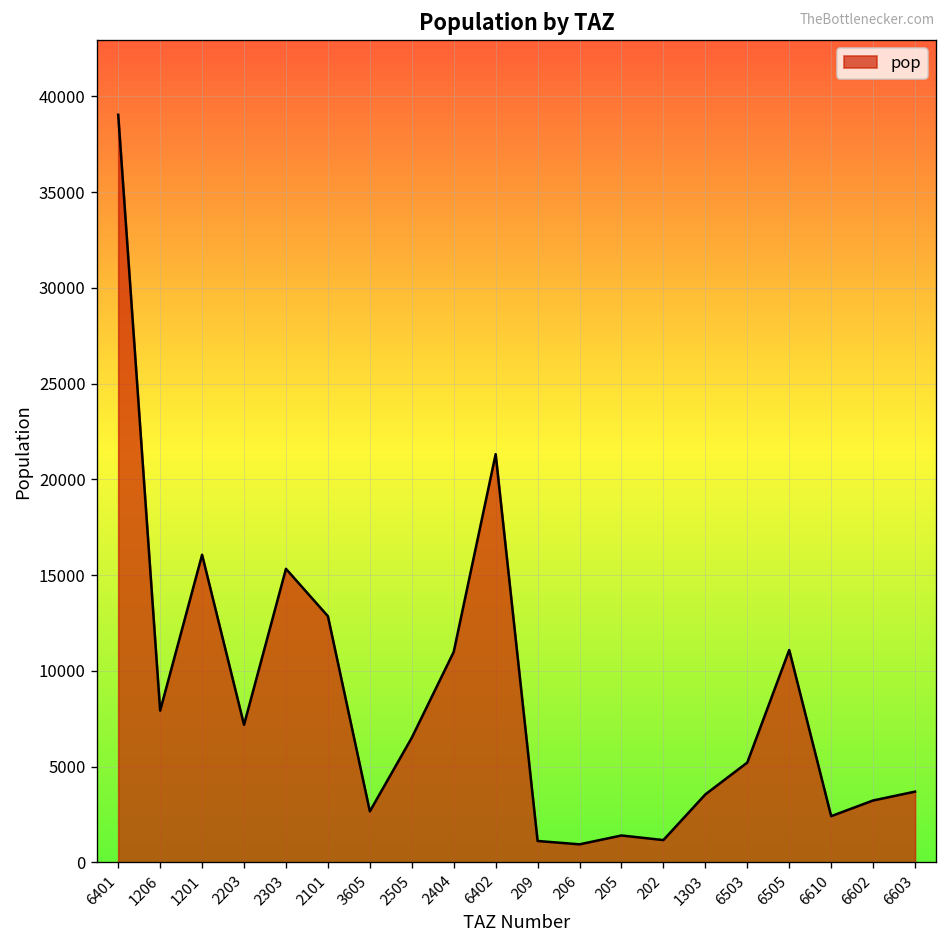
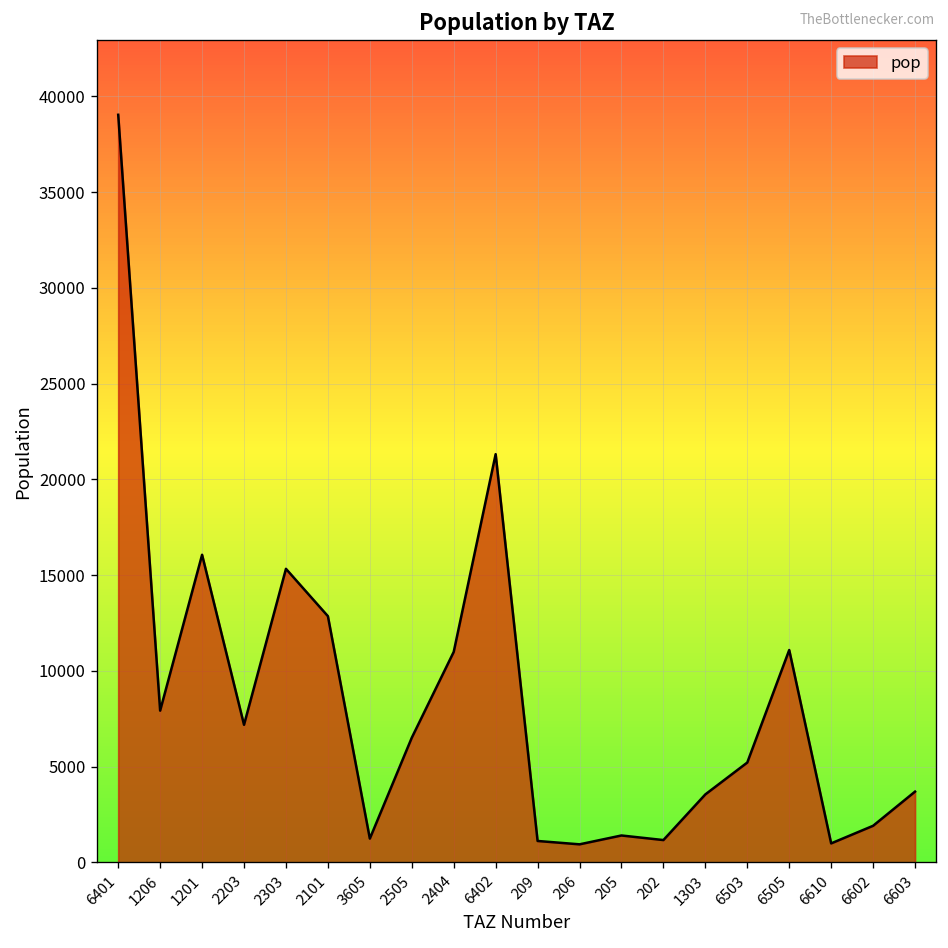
3605: 2700 -> 1200
6610: 2400 -> 1000
6602: 3200 -> 1900
